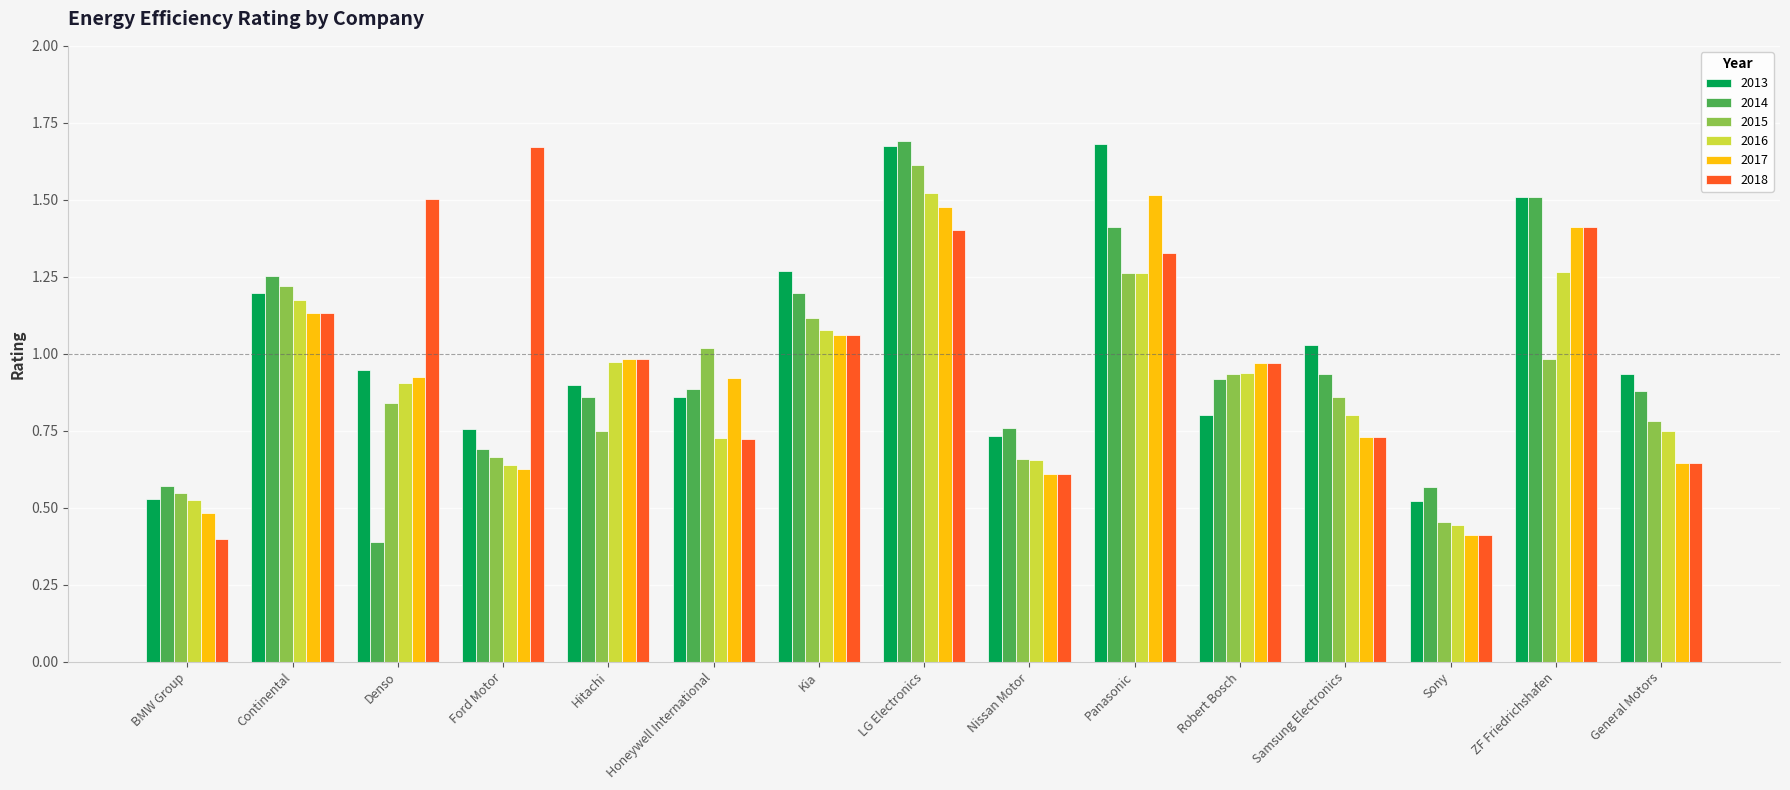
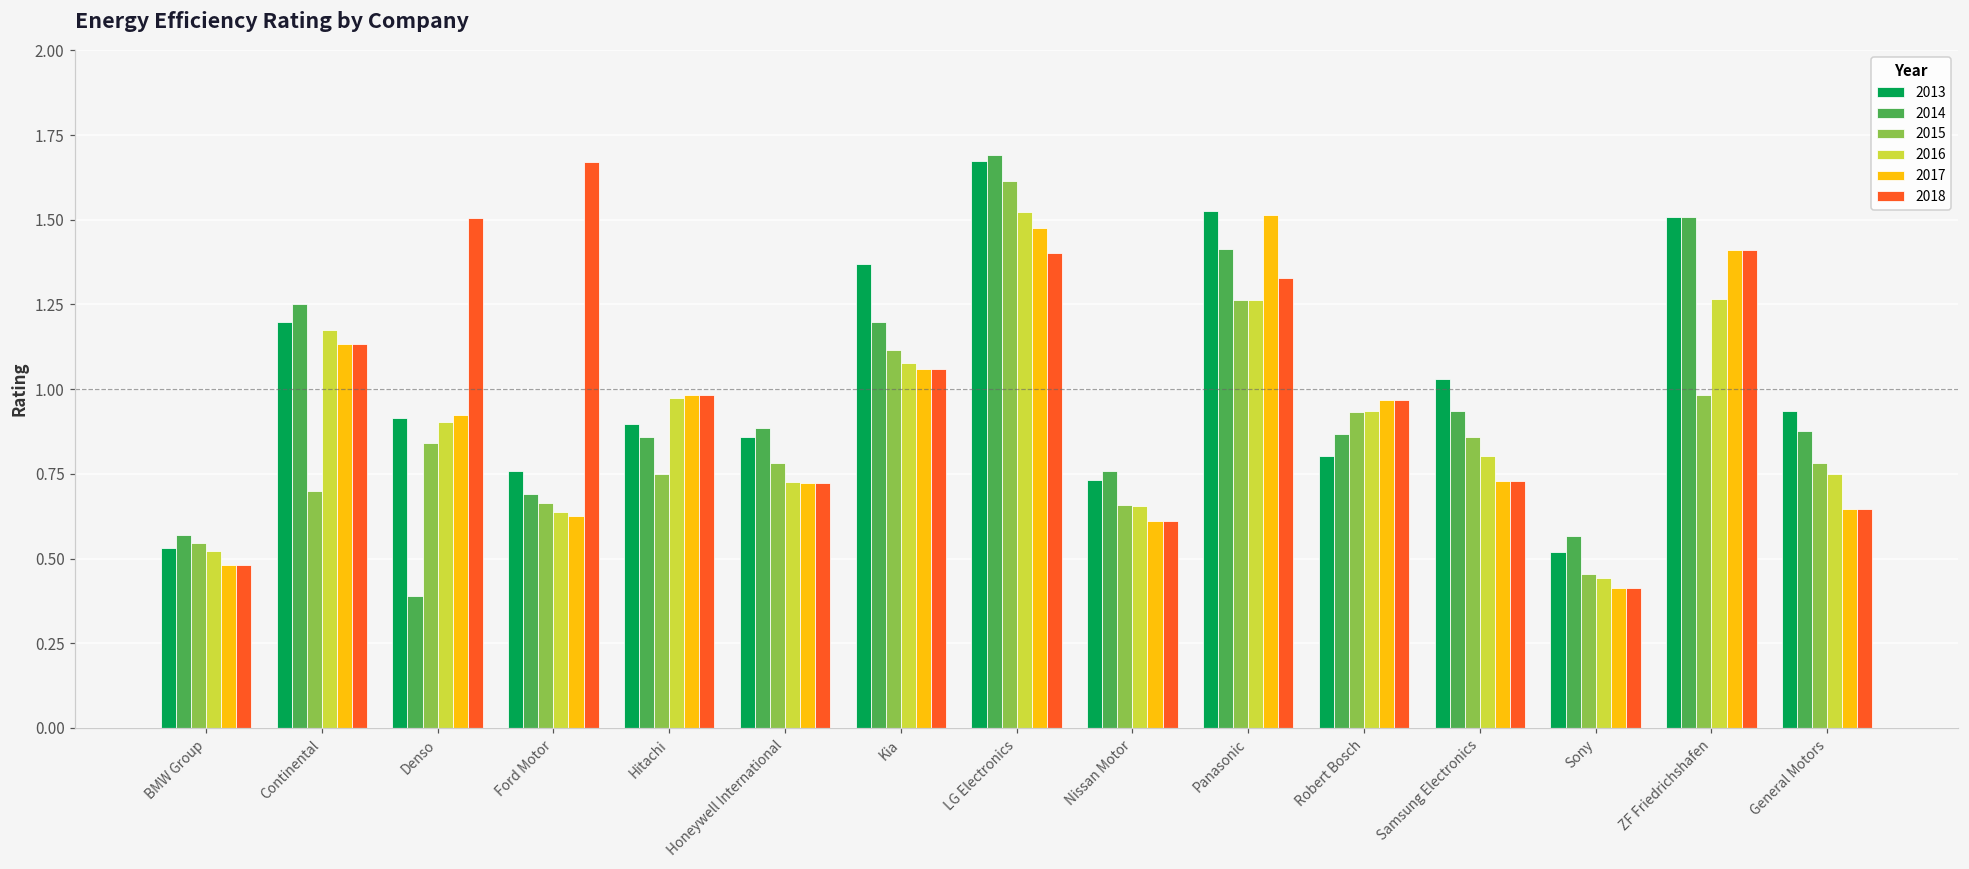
2018, BMW Group: 0.40 -> 0.48
2015, Continental: 1.22 -> 0.70
2013, Denso: 0.95 -> 0.91
2015, Honeywell International: 1.02 -> 0.78
2017, Honeywell International: 0.92 -> 0.72
2013, Kia: 1.27 -> 1.37
2013, Panasonic: 1.68 -> 1.53
2014, Robert Bosch: 0.92 -> 0.87
